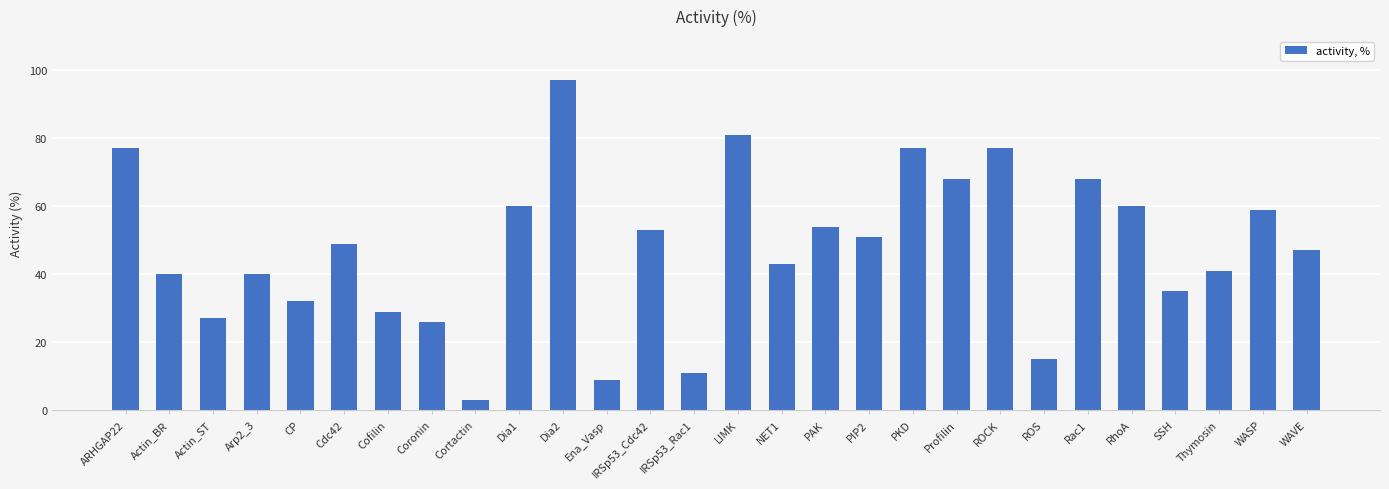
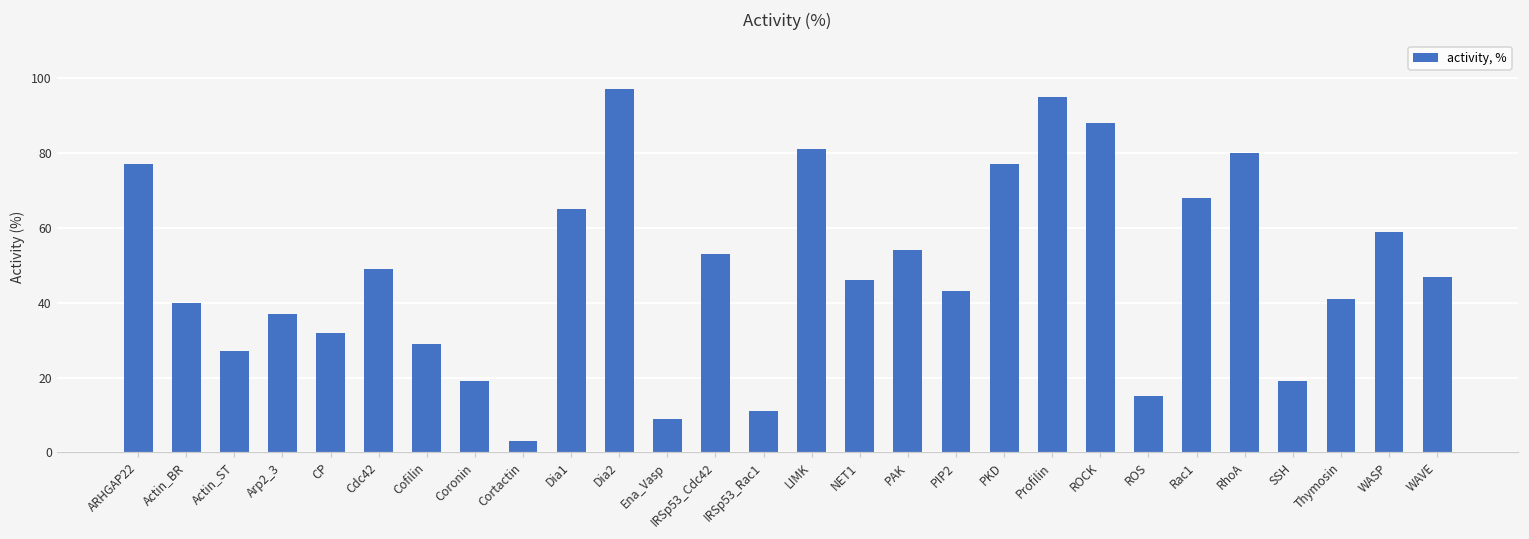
Arp2_3: 40 -> 37
Coronin: 26 -> 19
Dia1: 60 -> 65
NET1: 43 -> 46
PIP2: 51 -> 43
Profilin: 68 -> 95
ROCK: 77 -> 88
RhoA: 60 -> 80
SSH: 35 -> 19
